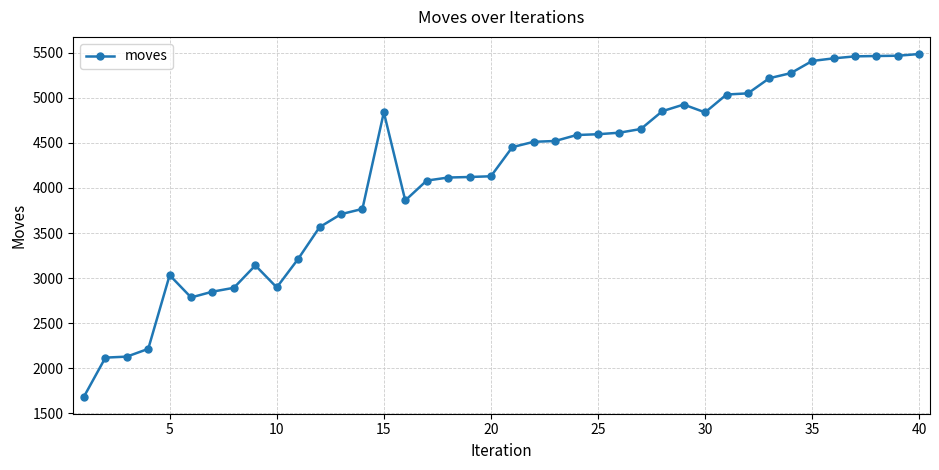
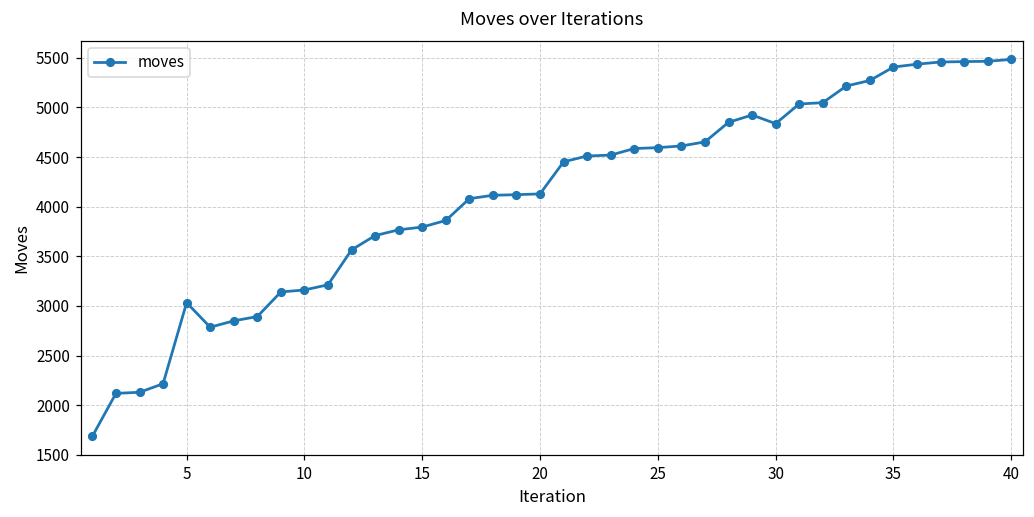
10: 2900 -> 3200
15: 4800 -> 3800
